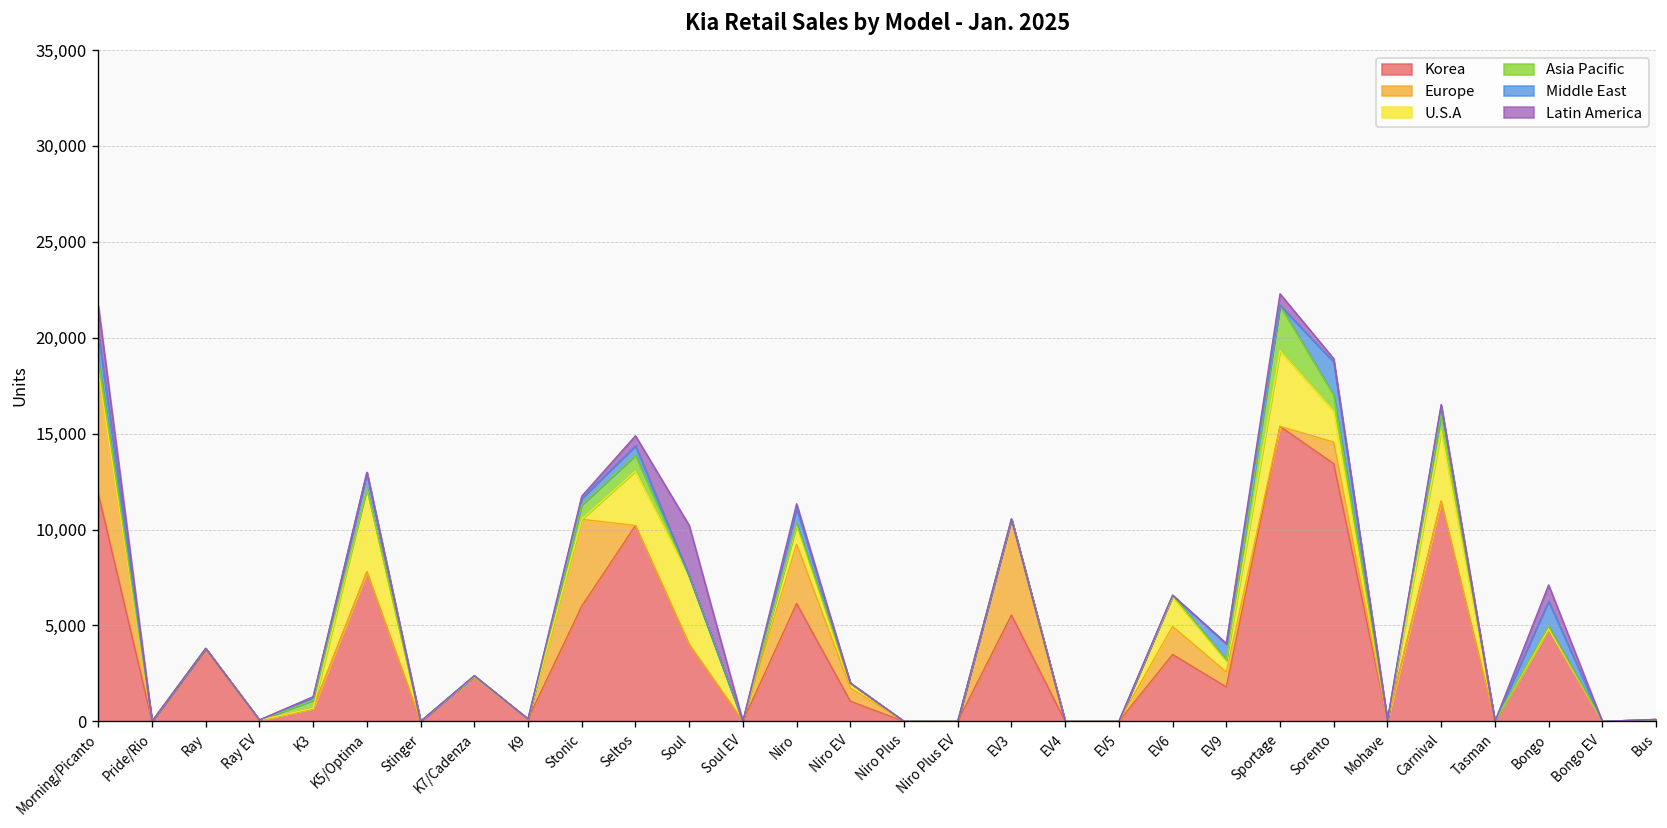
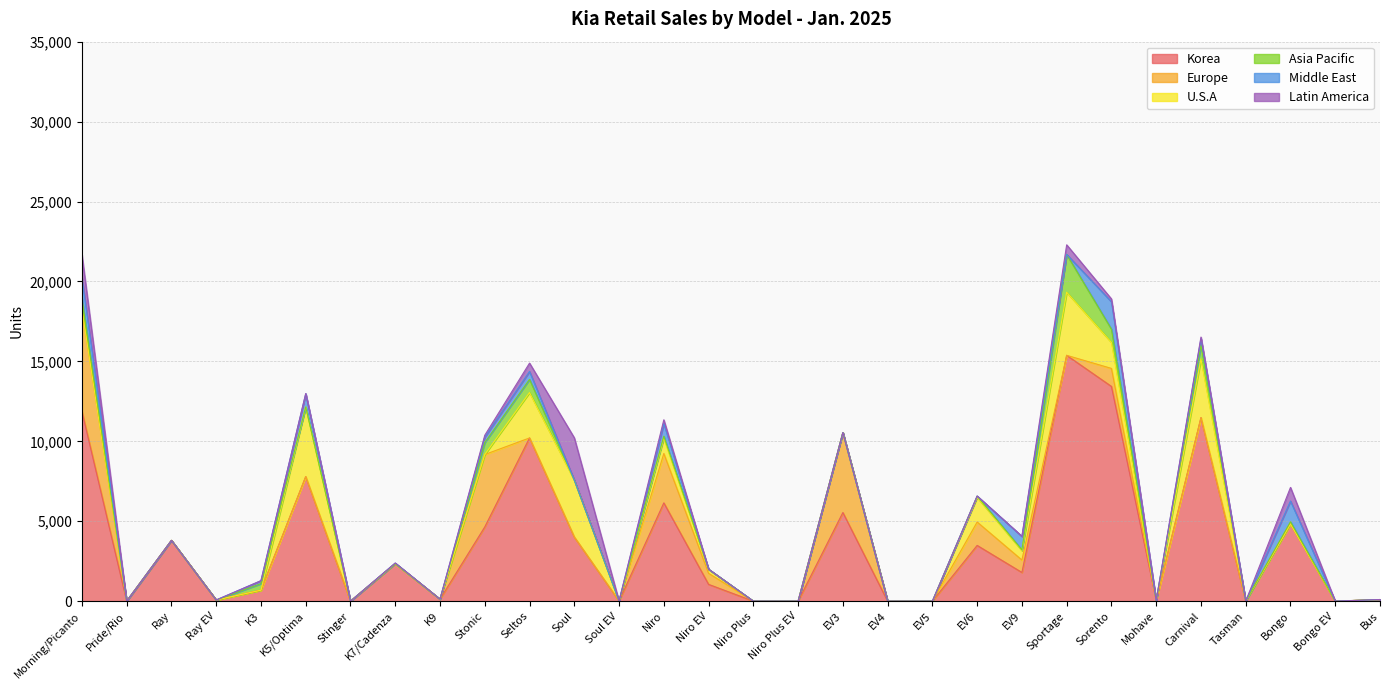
Korea, Stonic: 6,000 -> 4,600
